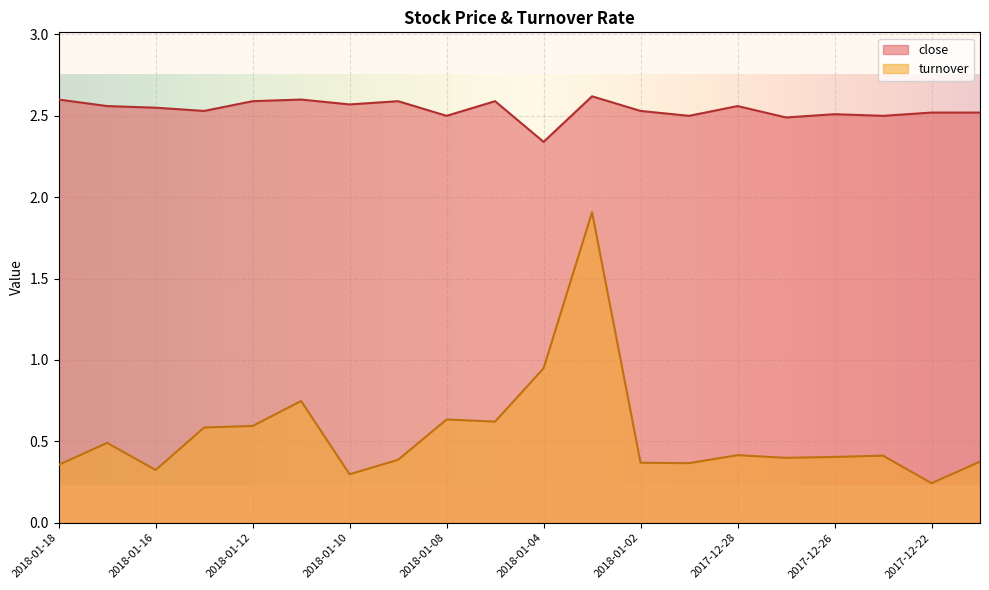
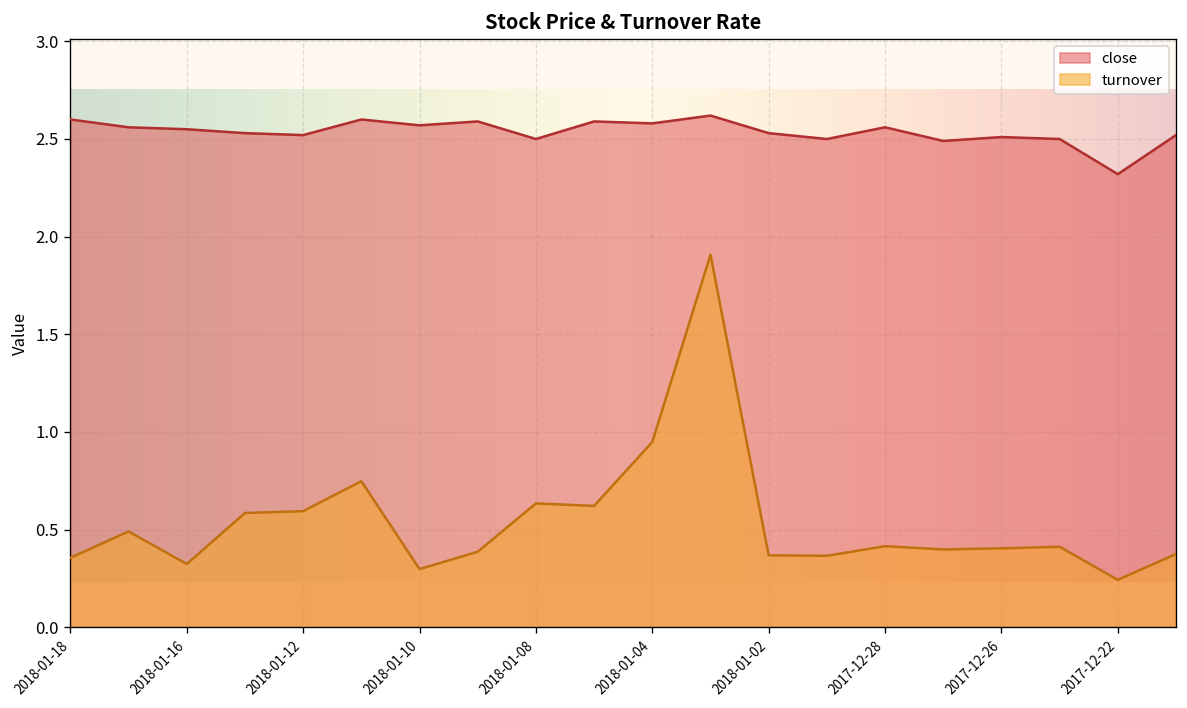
close, 2018-01-12: 2.59 -> 2.52
close, 2018-01-04: 2.34 -> 2.58
close, 2017-12-22: 2.52 -> 2.32
